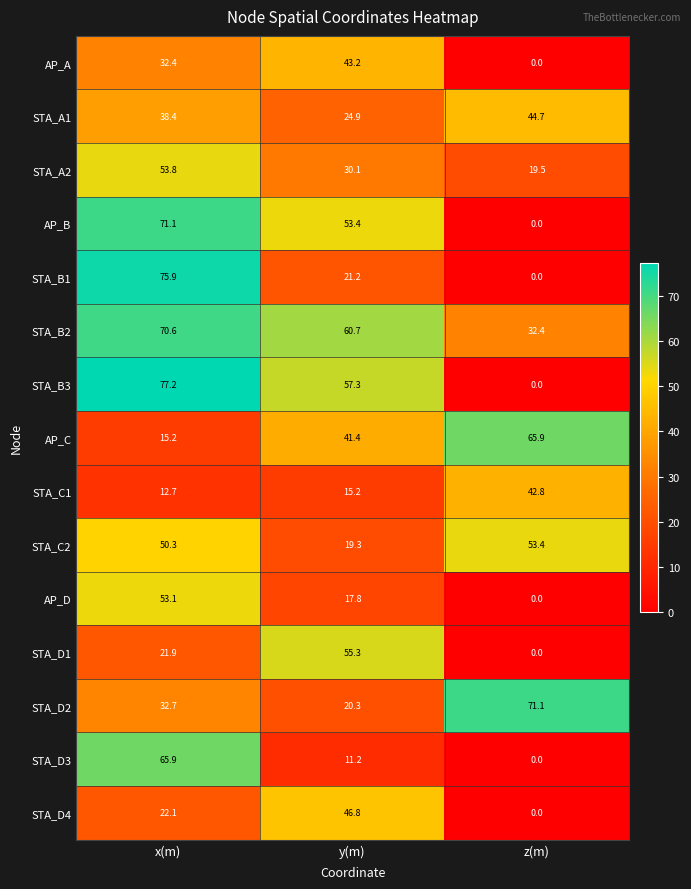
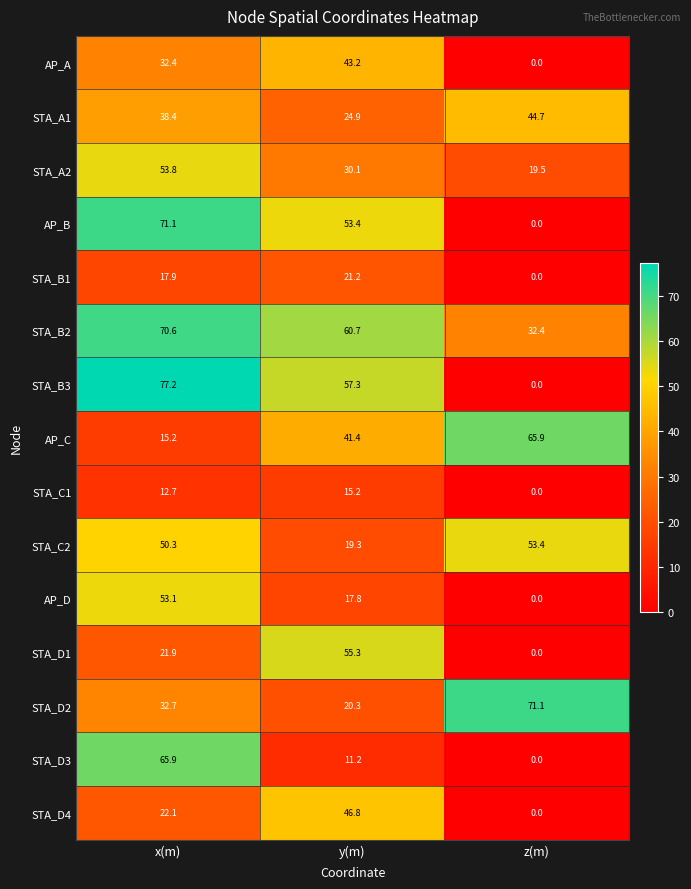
STA_B1, x(m): 75.9 -> 17.9
STA_C1, z(m): 42.8 -> 0.0
